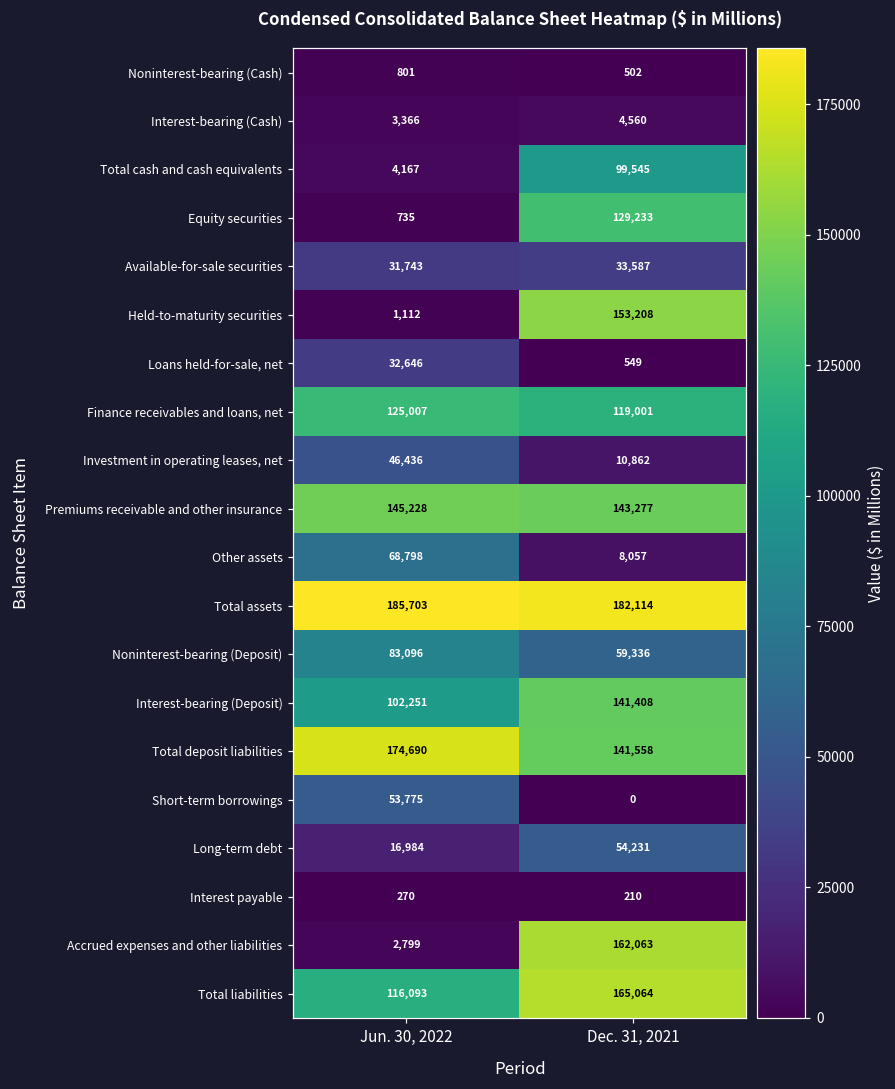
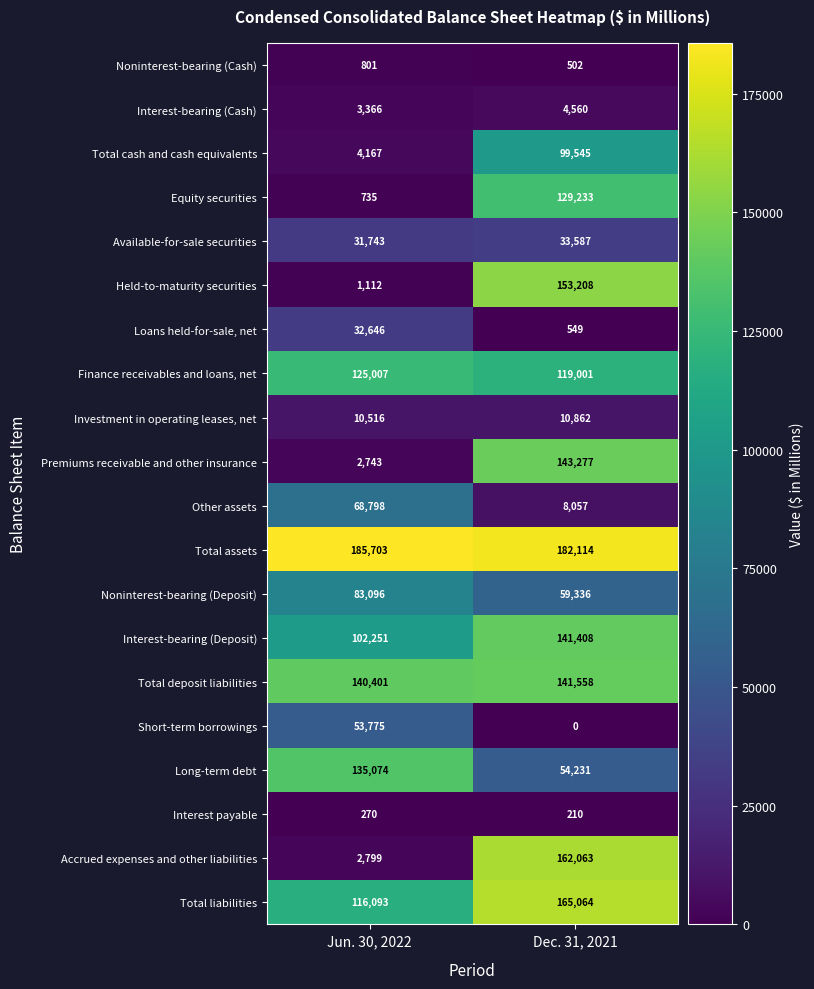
Investment in operating leases, net, Jun. 30, 2022: 46,436 -> 10,516
Premiums receivable and other insurance, Jun. 30, 2022: 145,228 -> 2,743
Total deposit liabilities, Jun. 30, 2022: 174,690 -> 140,401
Long-term debt, Jun. 30, 2022: 16,984 -> 135,074
